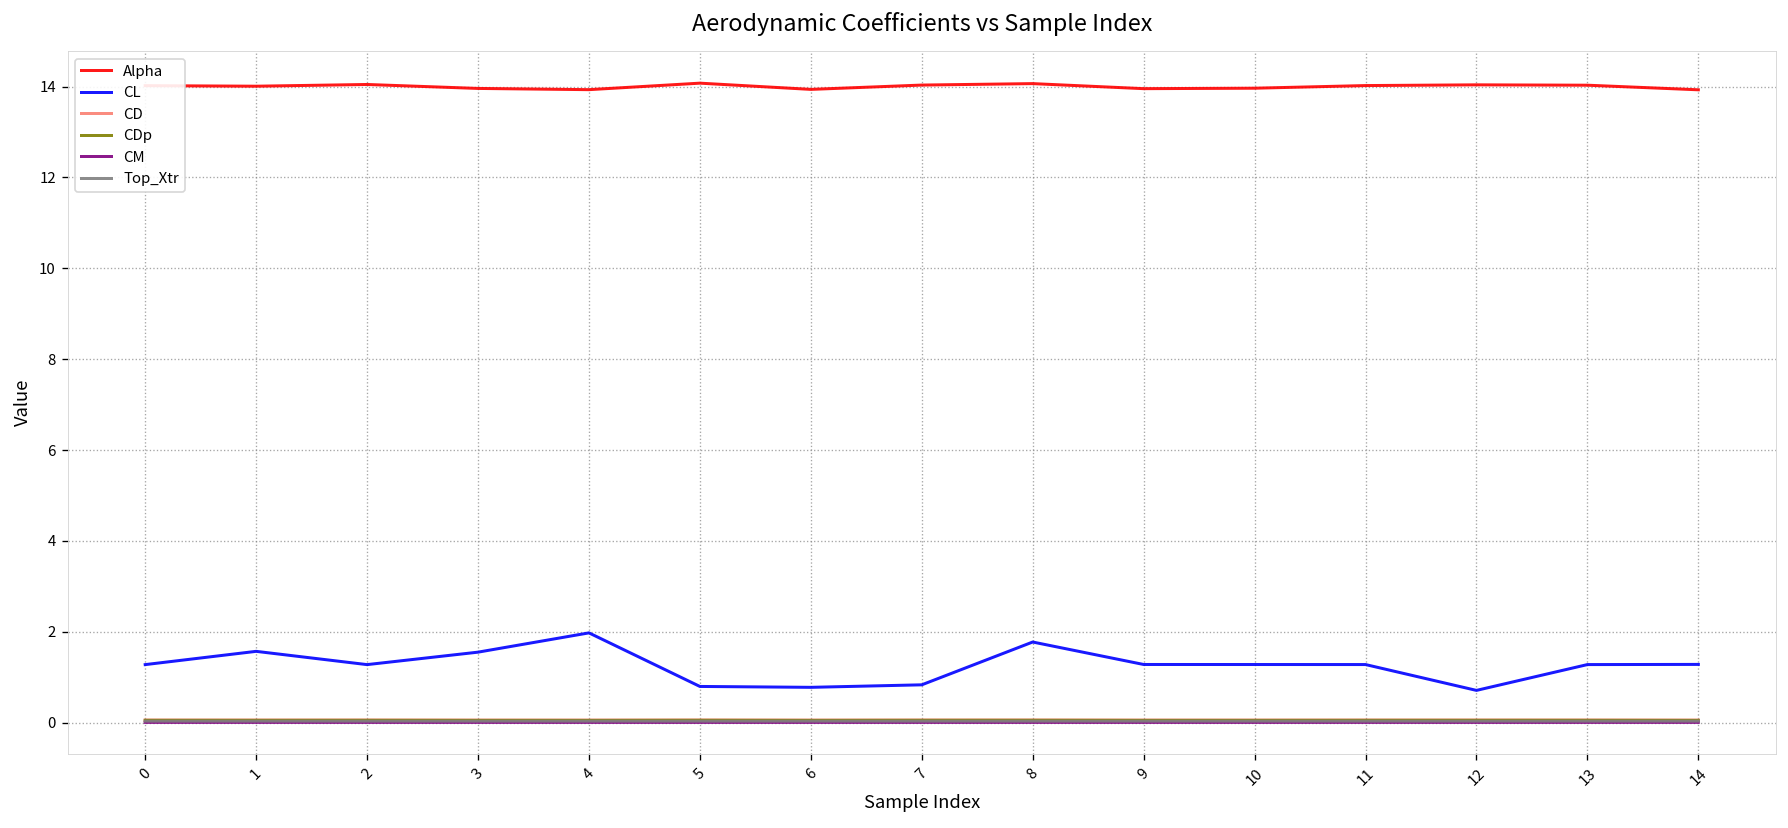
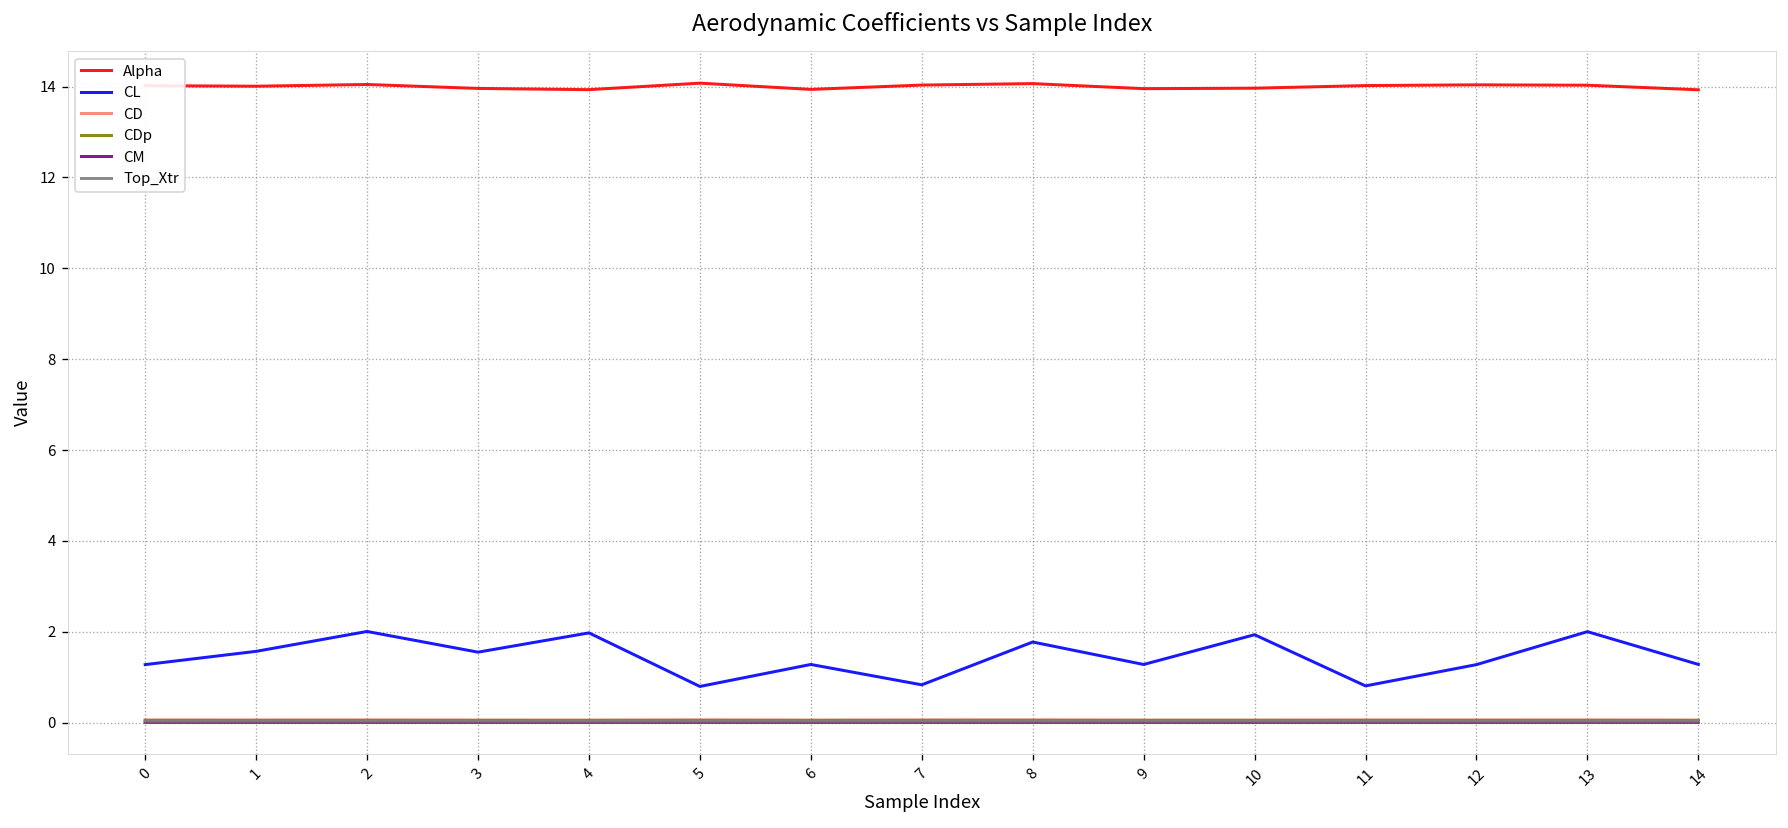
CL, 2: 1.3 -> 2.0
CL, 6: 0.8 -> 1.3
CL, 10: 1.3 -> 1.9
CL, 11: 1.3 -> 0.8
CL, 12: 0.7 -> 1.3
CL, 13: 1.3 -> 2.0
